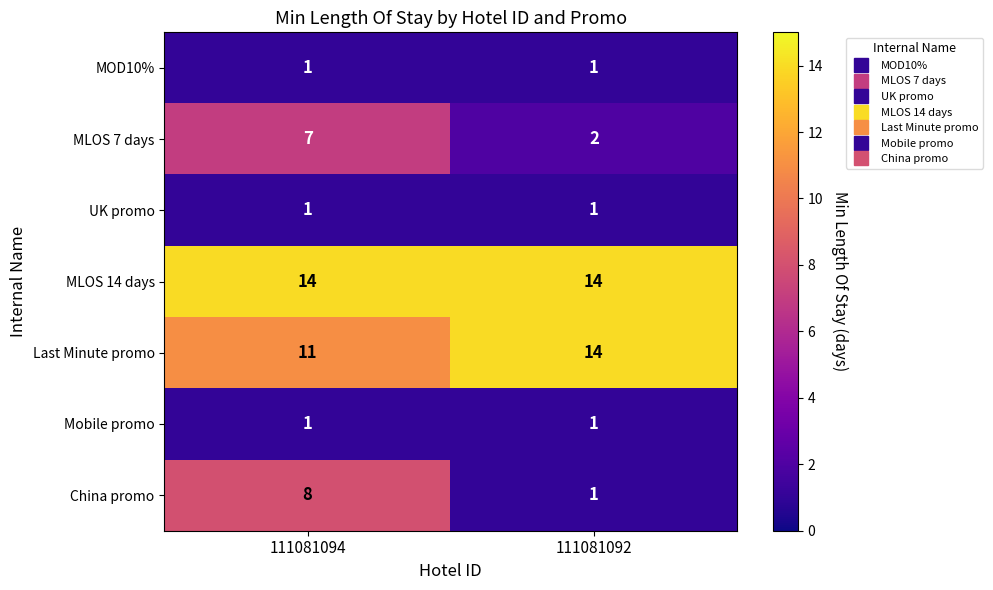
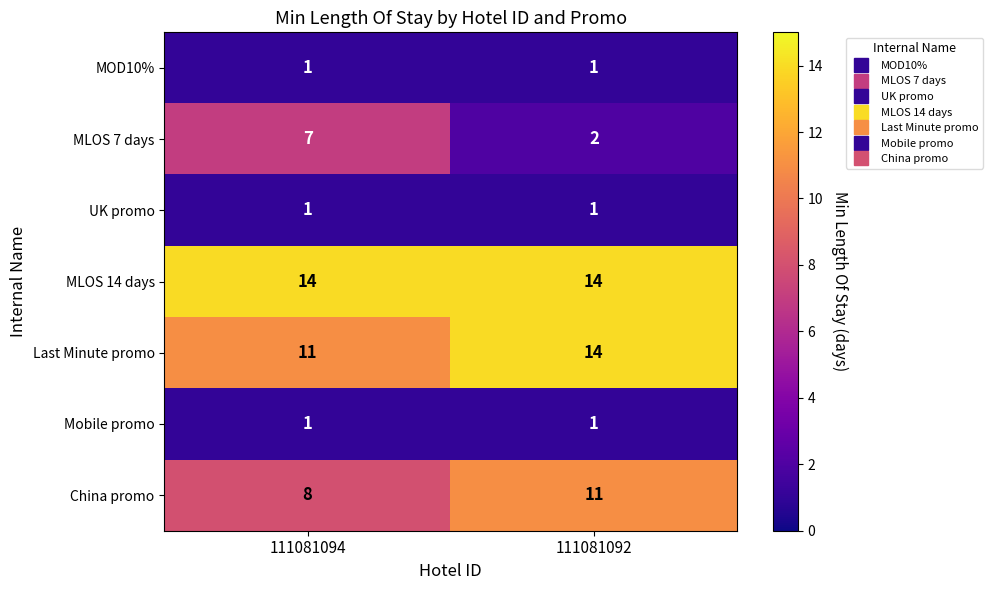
China promo, 111081092: 1 -> 11
